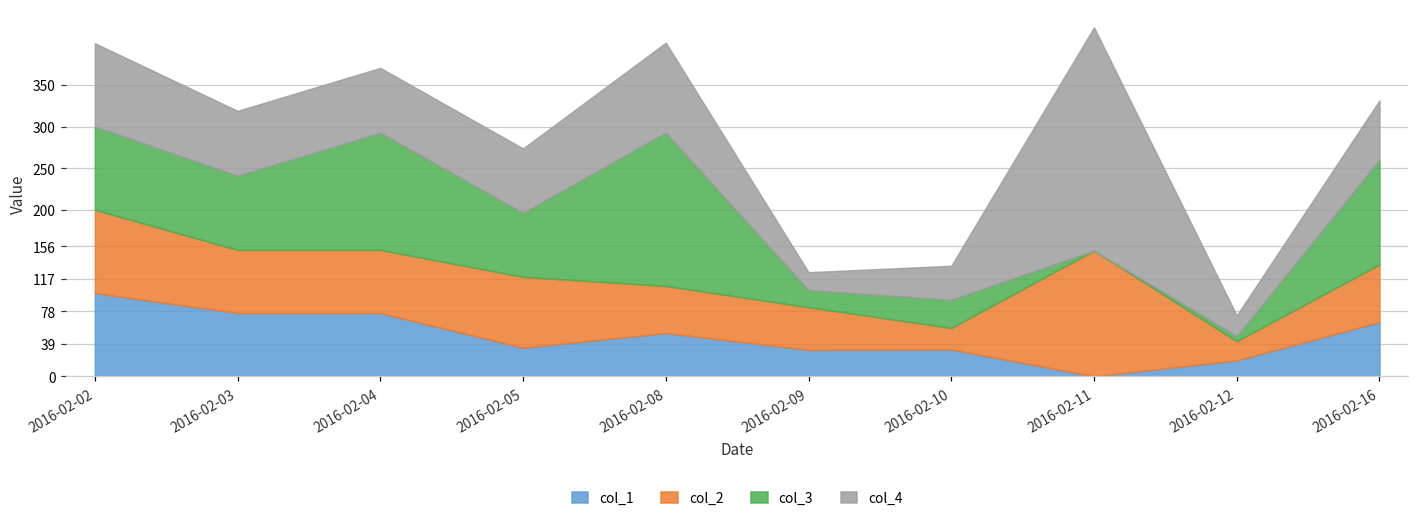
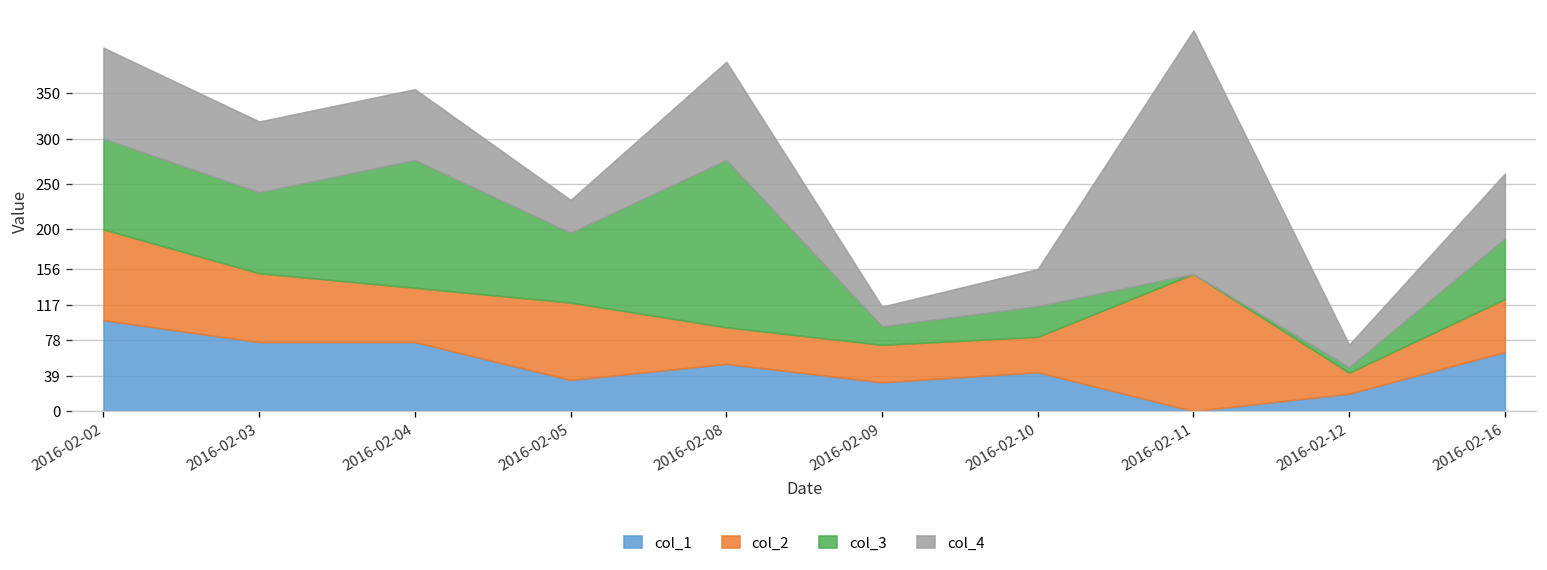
col_2, 2016-02-04: 80 -> 60
col_4, 2016-02-05: 80 -> 40
col_2, 2016-02-08: 60 -> 40
col_2, 2016-02-09: 50 -> 40
col_1, 2016-02-10: 30 -> 40
col_2, 2016-02-10: 30 -> 40
col_2, 2016-02-16: 70 -> 60
col_3, 2016-02-16: 130 -> 70
